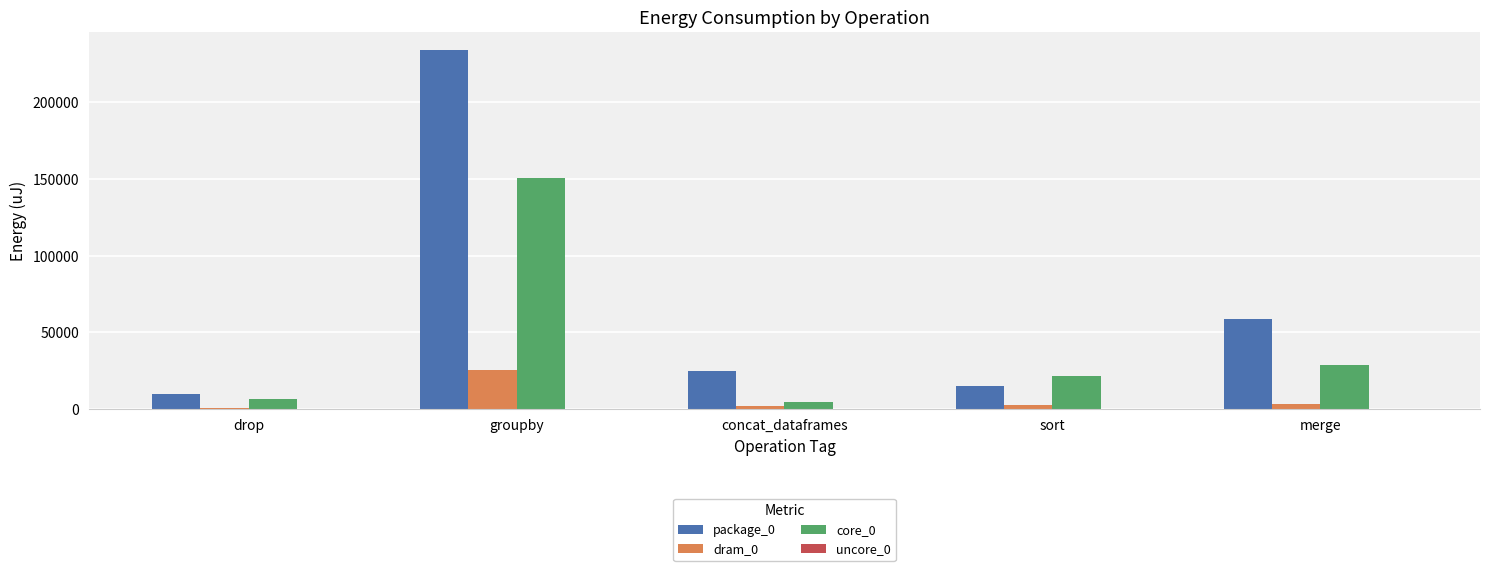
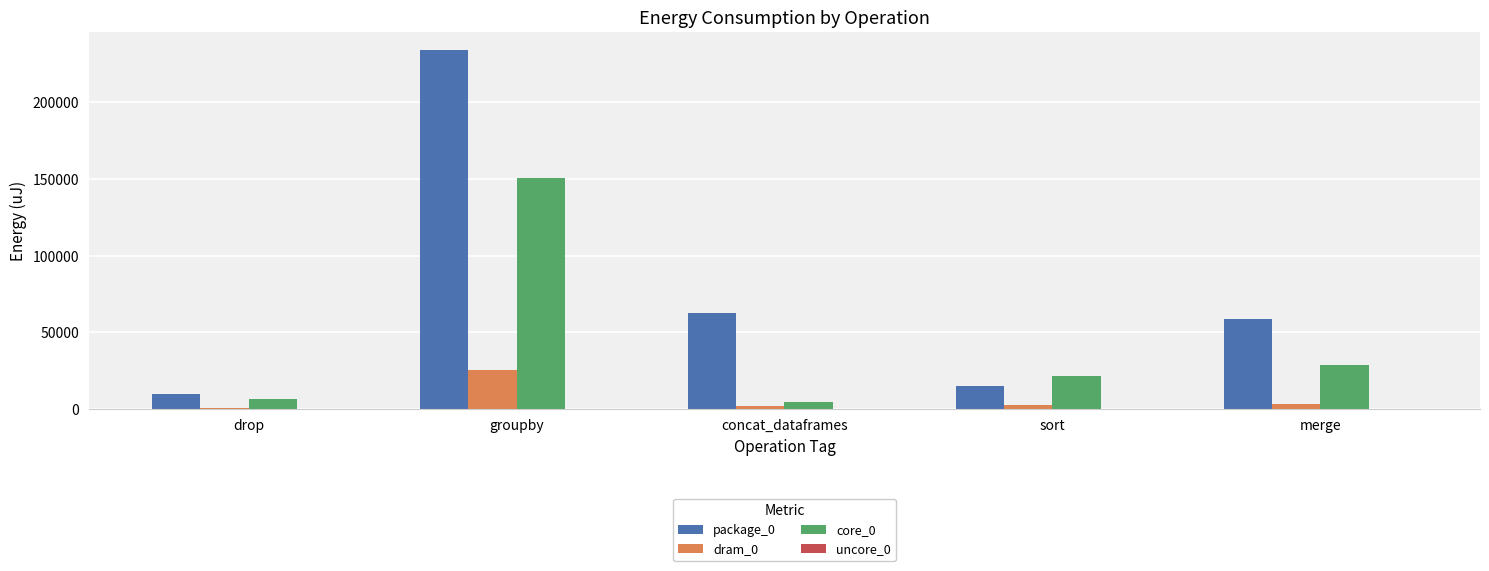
package_0, concat_dataframes: 25000 -> 63000
